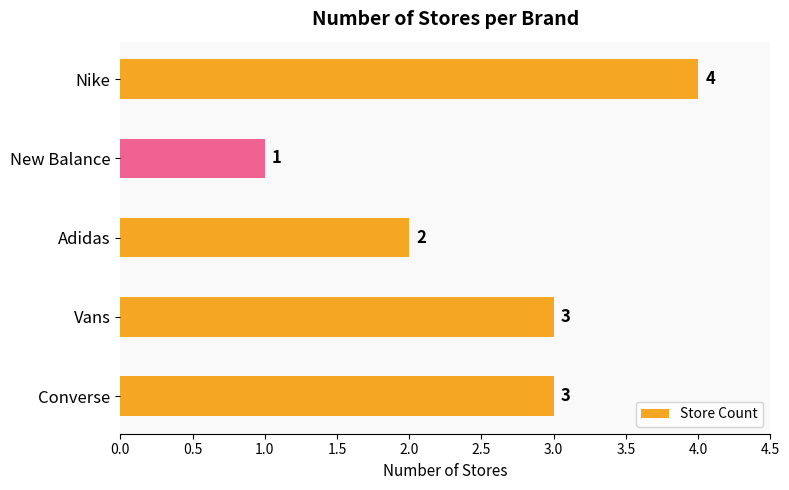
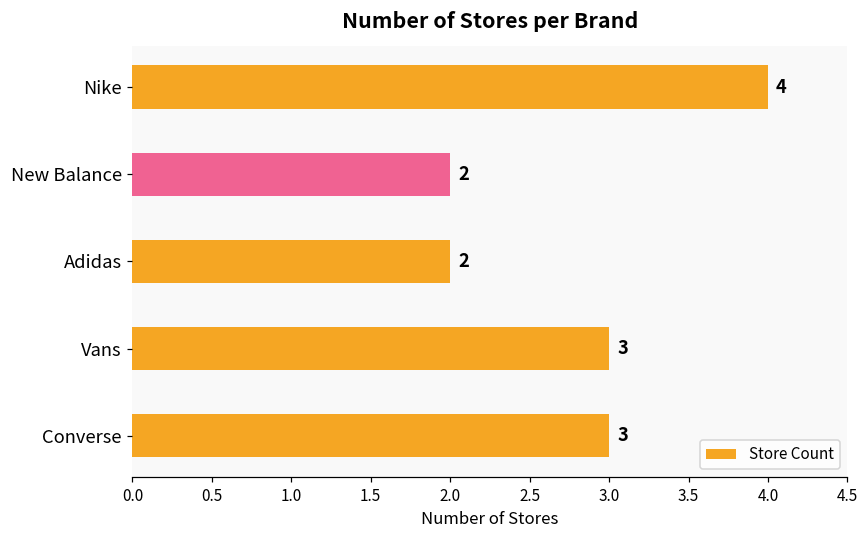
New Balance: 1 -> 2
